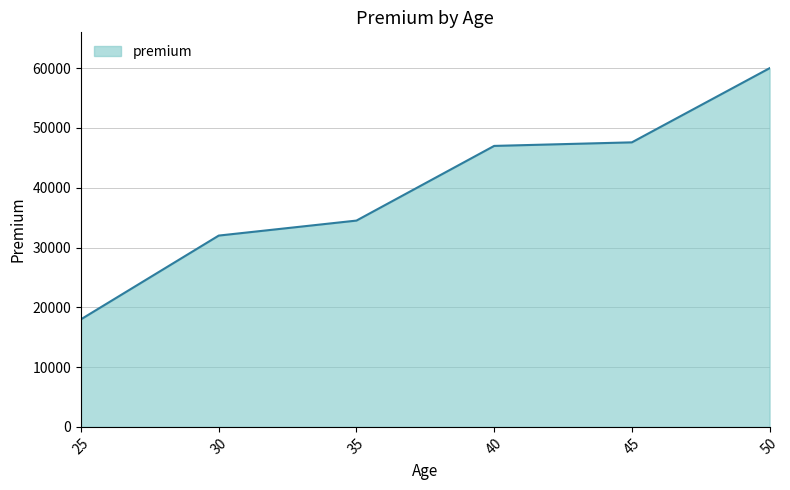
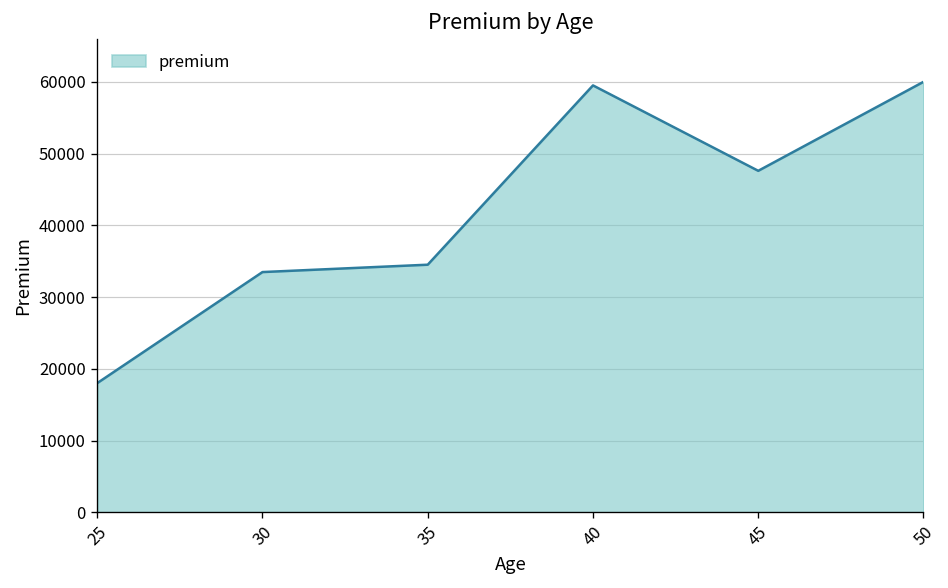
30: 32000 -> 33000
40: 47000 -> 60000
